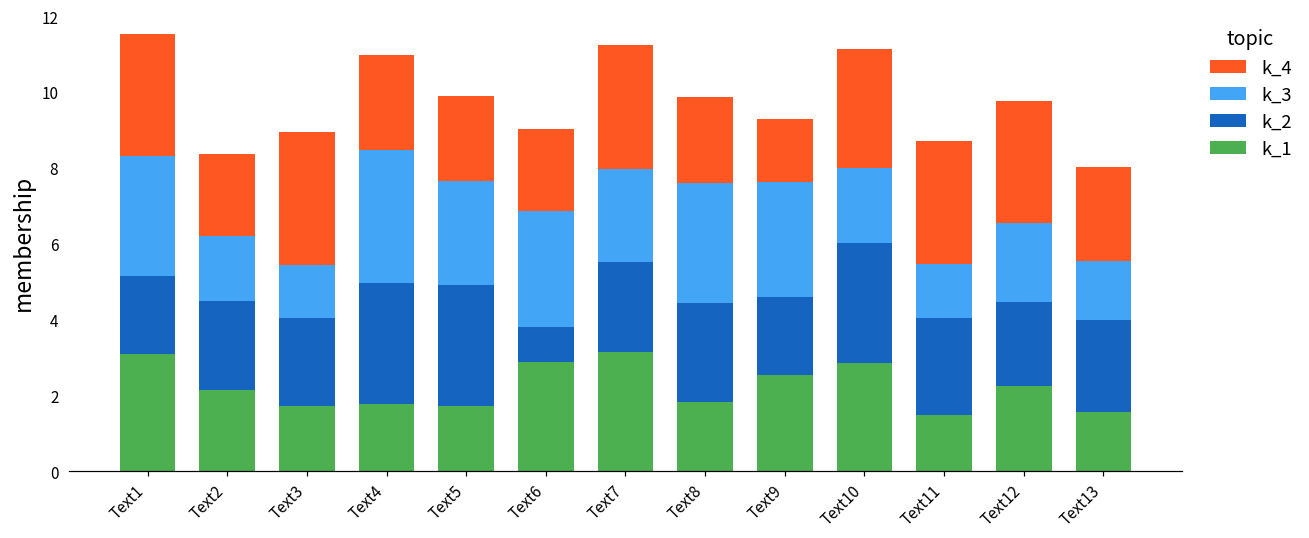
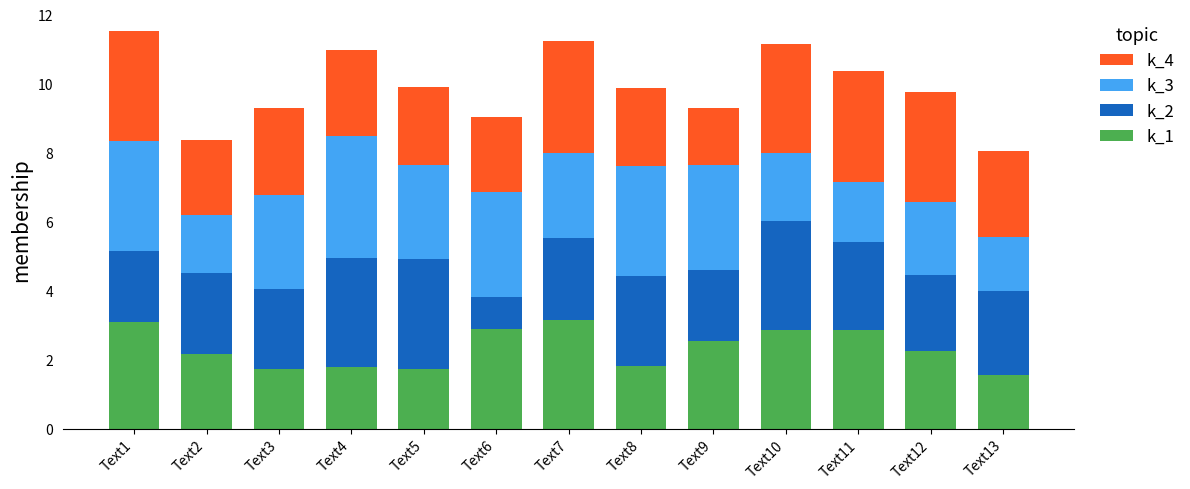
k_3, Text3: 1.4 -> 2.7
k_4, Text3: 3.5 -> 2.5
k_1, Text11: 1.5 -> 2.9
k_3, Text11: 1.4 -> 1.7
